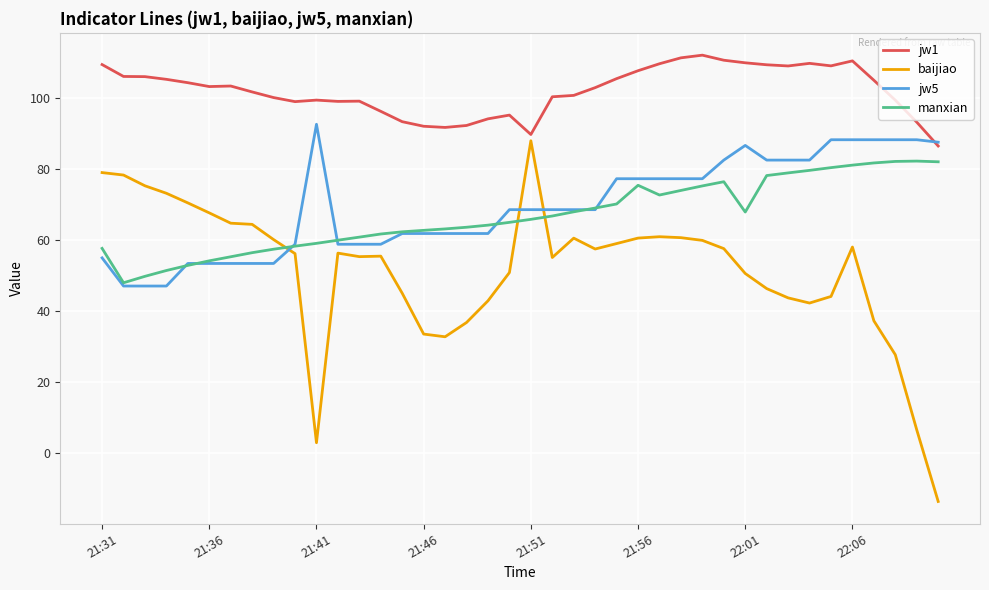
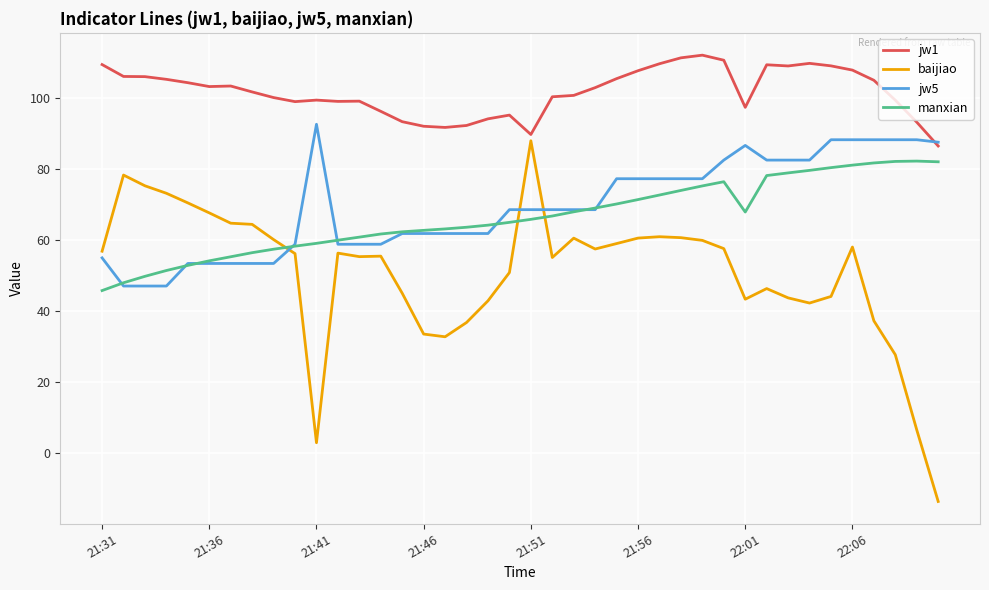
baijiao, 21:31: 79 -> 57
manxian, 21:31: 58 -> 46
manxian, 21:56: 75 -> 71
jw1, 22:01: 110 -> 97
baijiao, 22:01: 51 -> 43
jw1, 22:06: 110 -> 108
